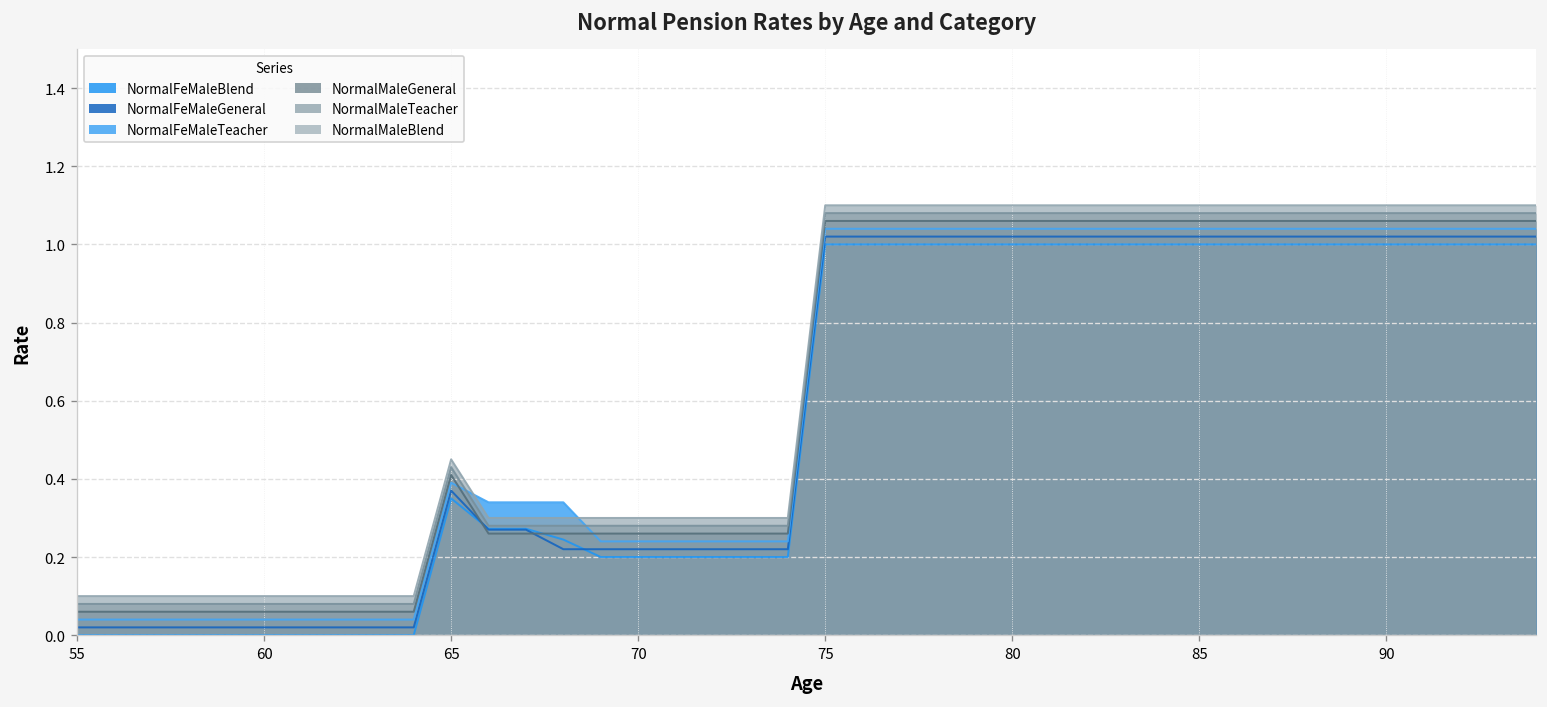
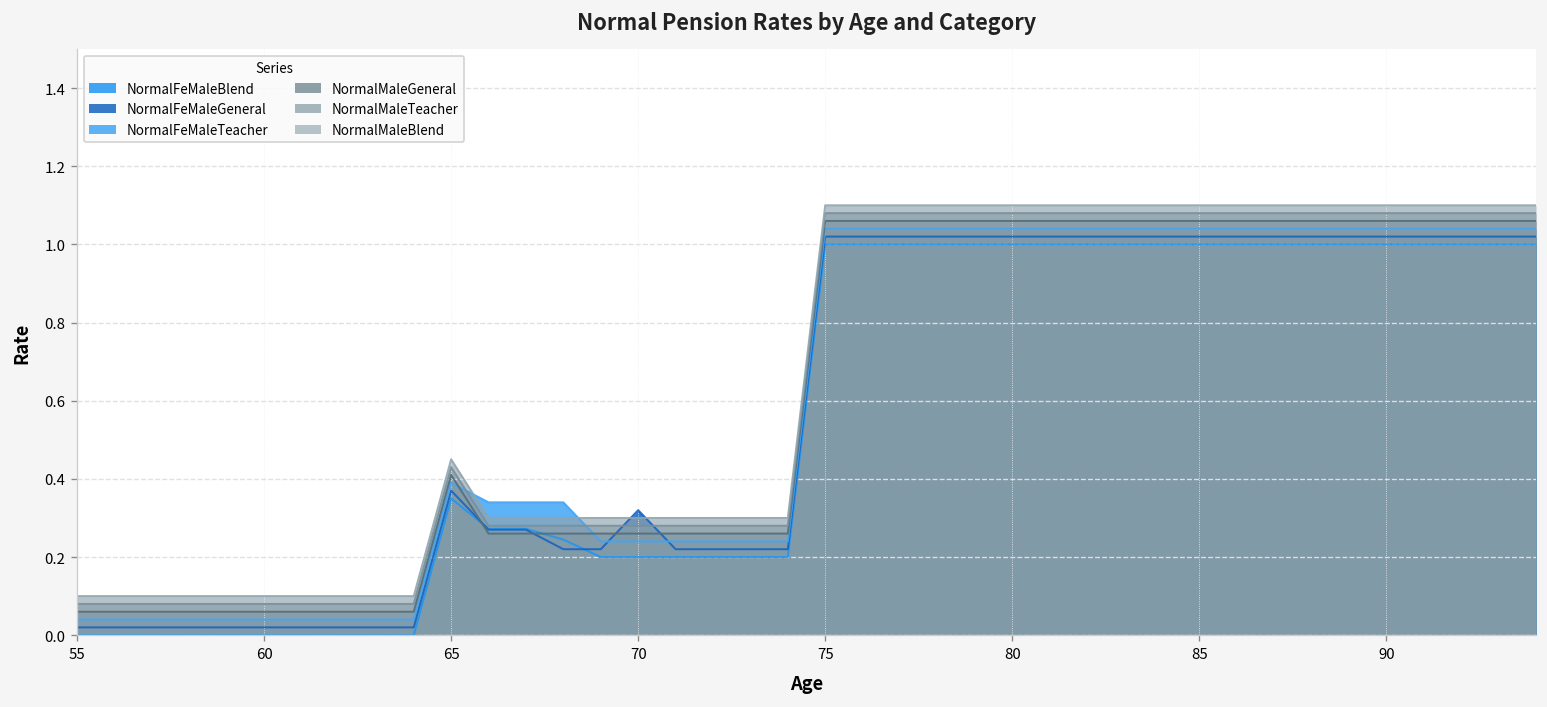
NormalFeMaleGeneral, 70: 0.22 -> 0.32
